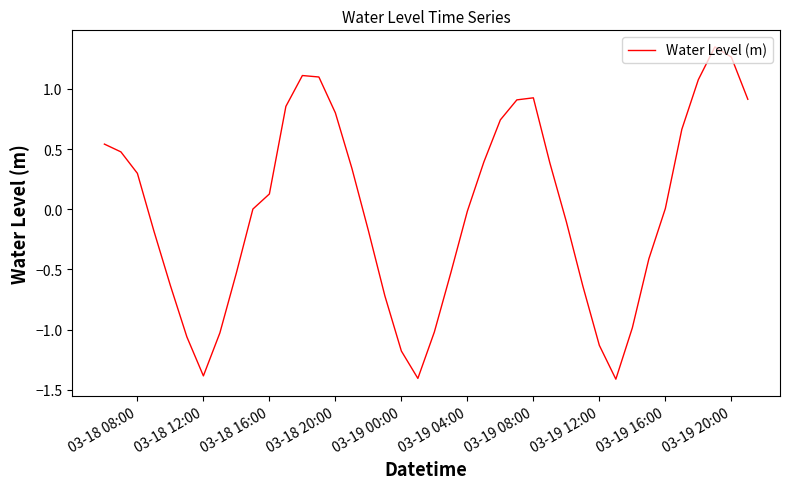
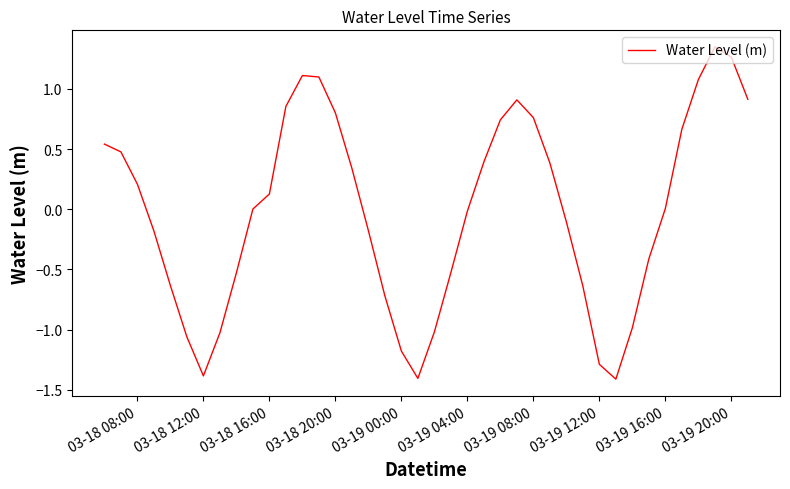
03-18 08:00: 0.30 -> 0.21
03-19 08:00: 0.93 -> 0.76
03-19 12:00: -1.13 -> -1.29
